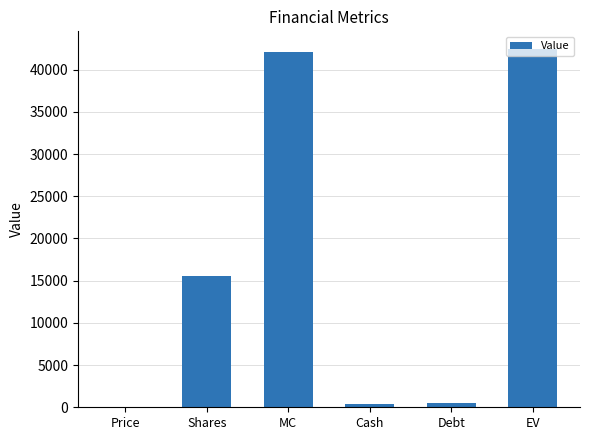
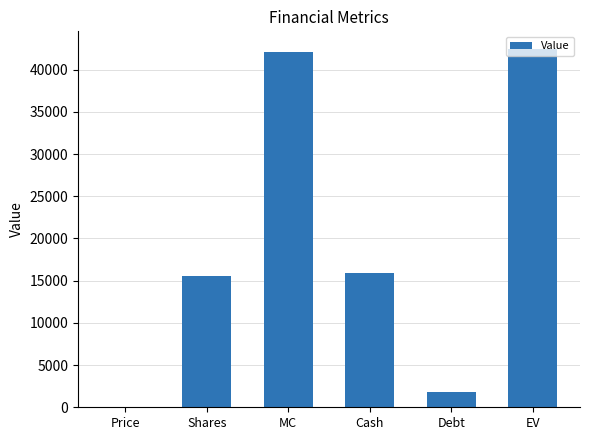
Cash: 0 -> 16000
Debt: 1000 -> 2000
